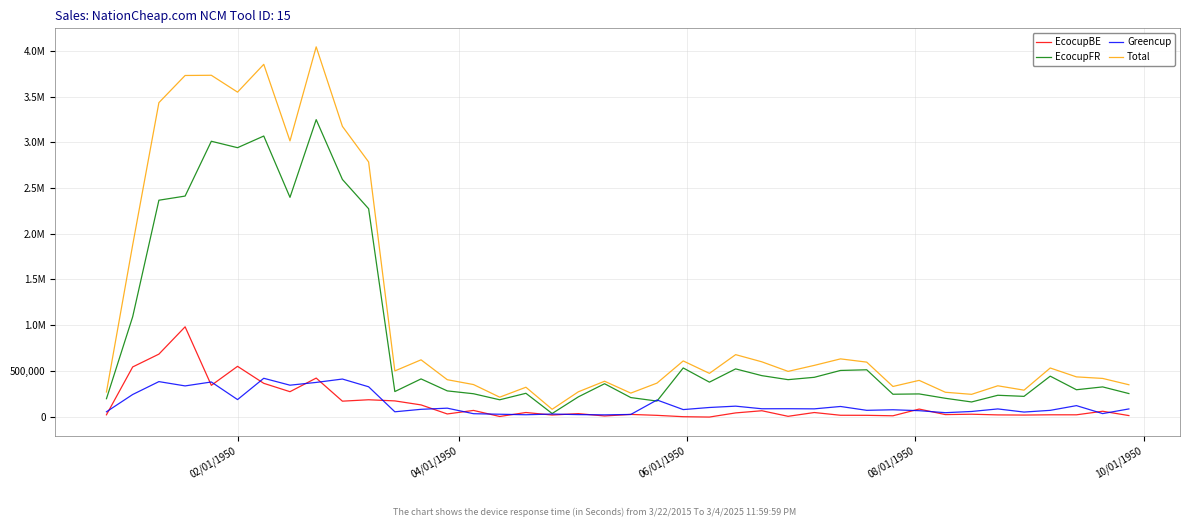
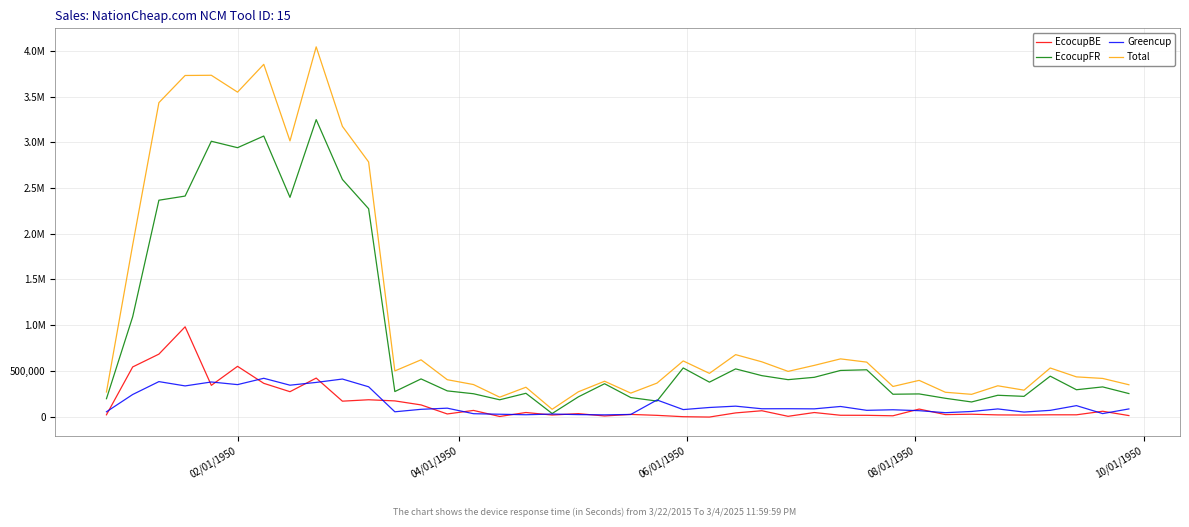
Greencup, 02/01/1950: 200,000 -> 400,000
